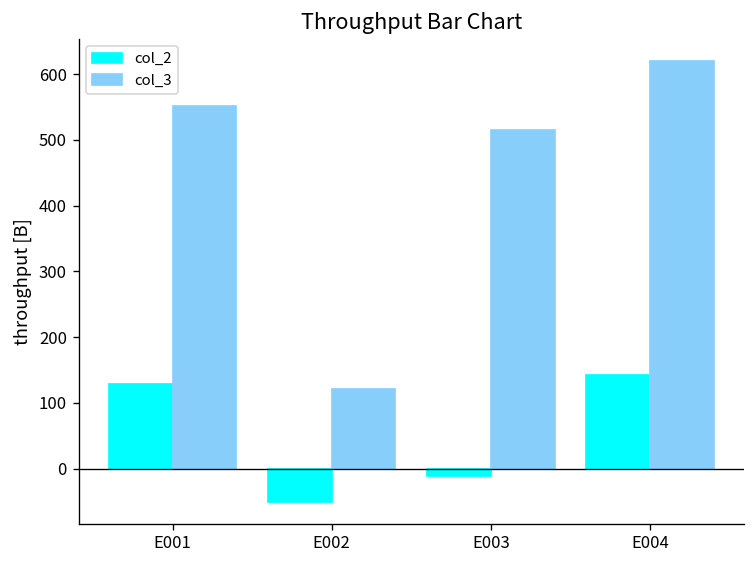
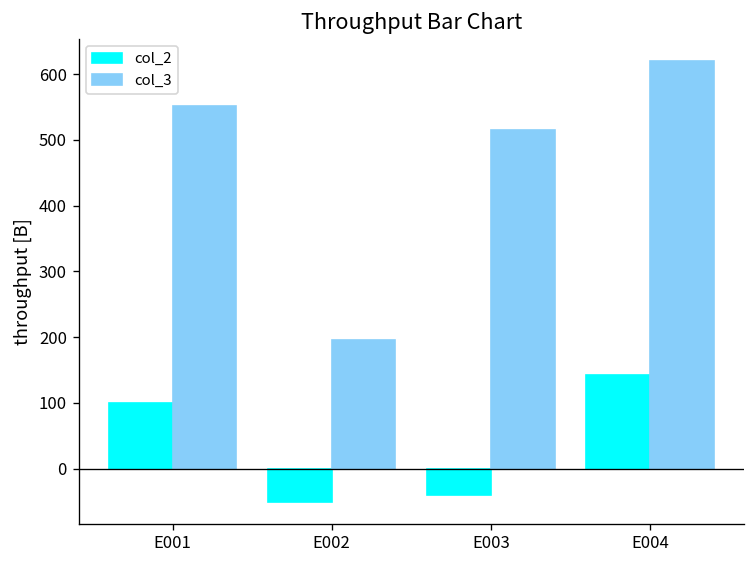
col_2, E001: 130 -> 100
col_3, E002: 120 -> 200
col_2, E003: -10 -> -40
